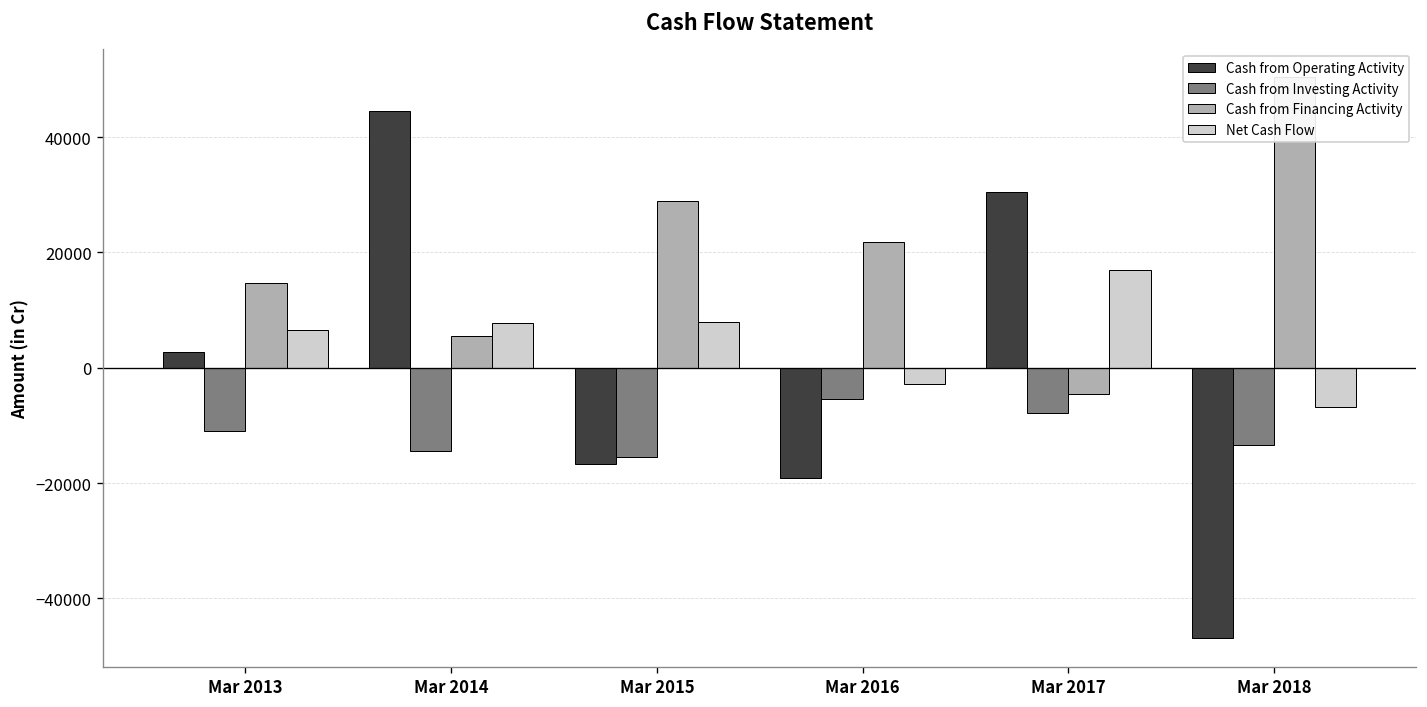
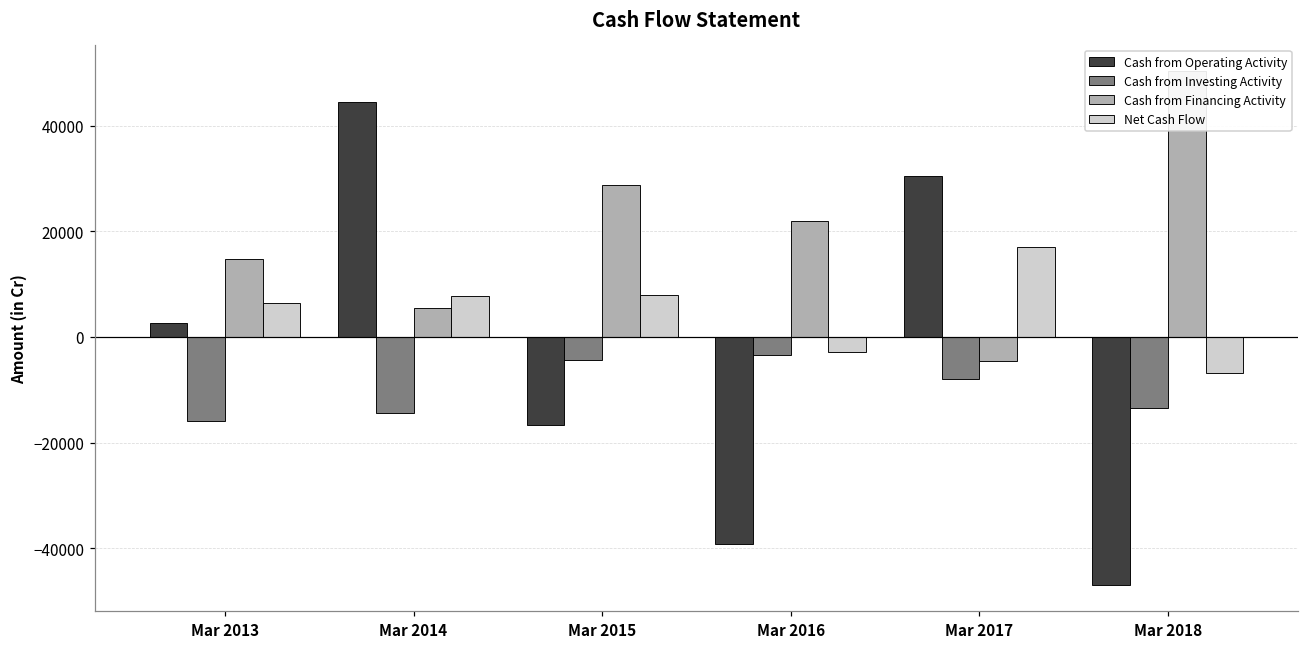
Cash from Investing Activity, Mar 2013: -11000 -> -16000
Cash from Investing Activity, Mar 2015: -16000 -> -4000
Cash from Operating Activity, Mar 2016: -19000 -> -39000
Cash from Investing Activity, Mar 2016: -5000 -> -3000
